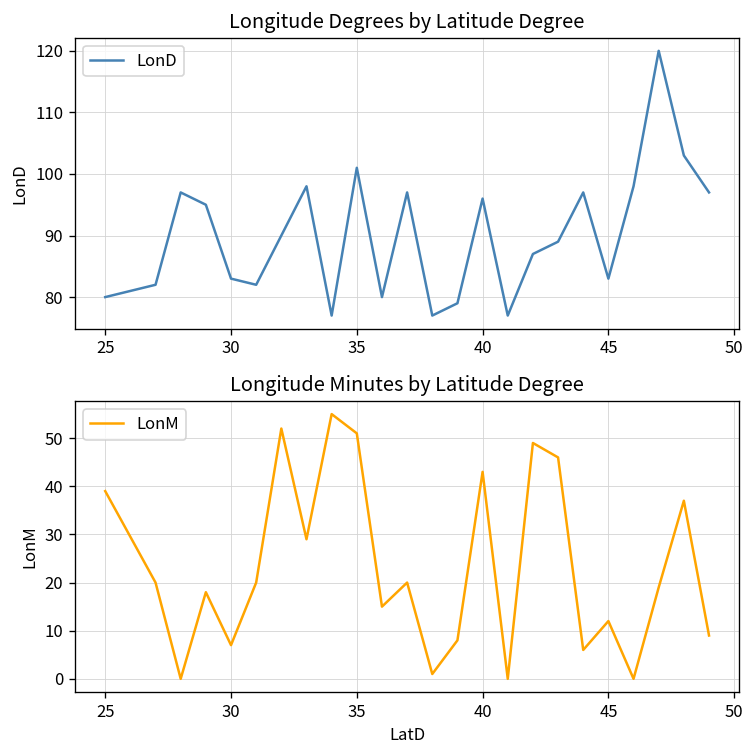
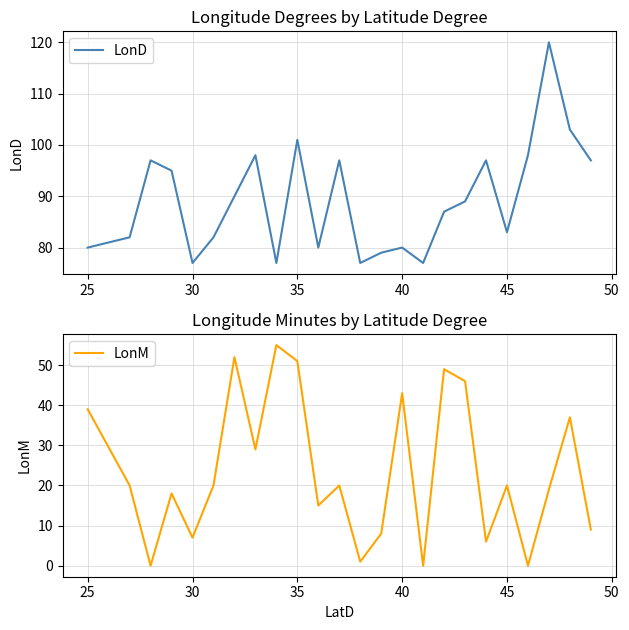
Longitude Degrees by Latitude Degree, 30: 83 -> 77
Longitude Degrees by Latitude Degree, 40: 96 -> 80
Longitude Minutes by Latitude Degree, 45: 12 -> 20
